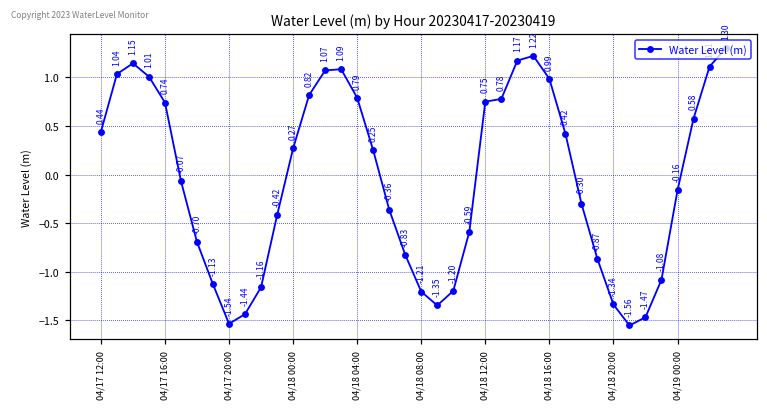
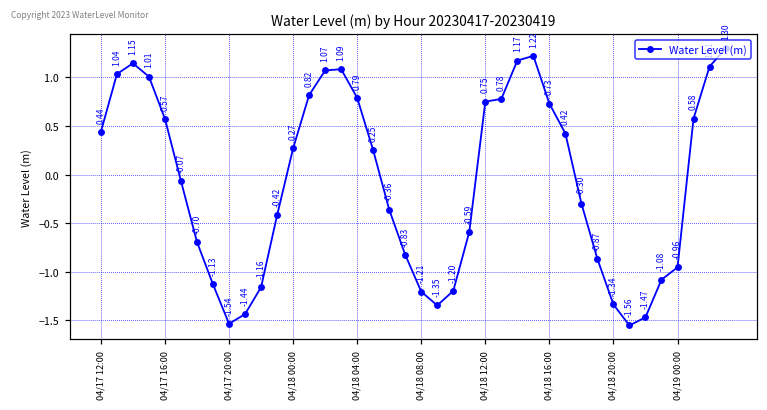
04/17 16:00: 0.74 -> 0.57
04/18 16:00: 0.99 -> 0.73
04/19 00:00: -0.16 -> -0.96
